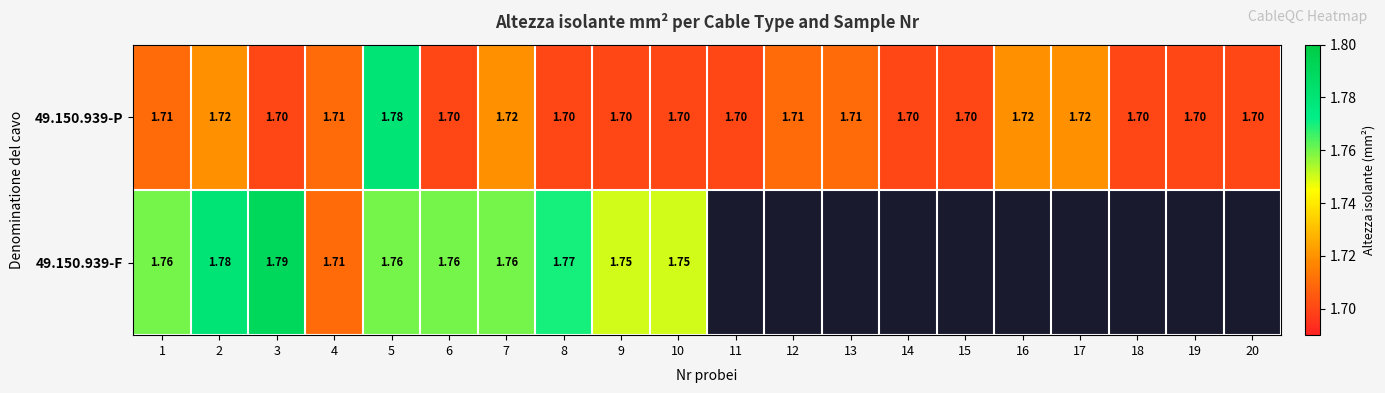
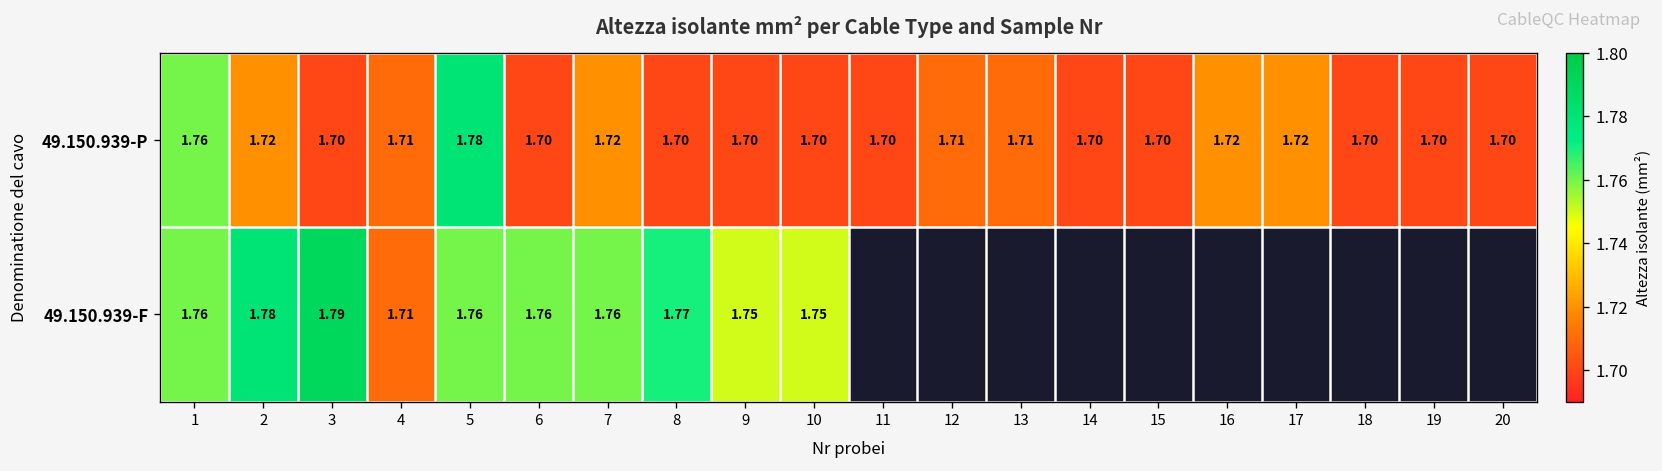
49.150.939-P, 1: 1.71 -> 1.76
